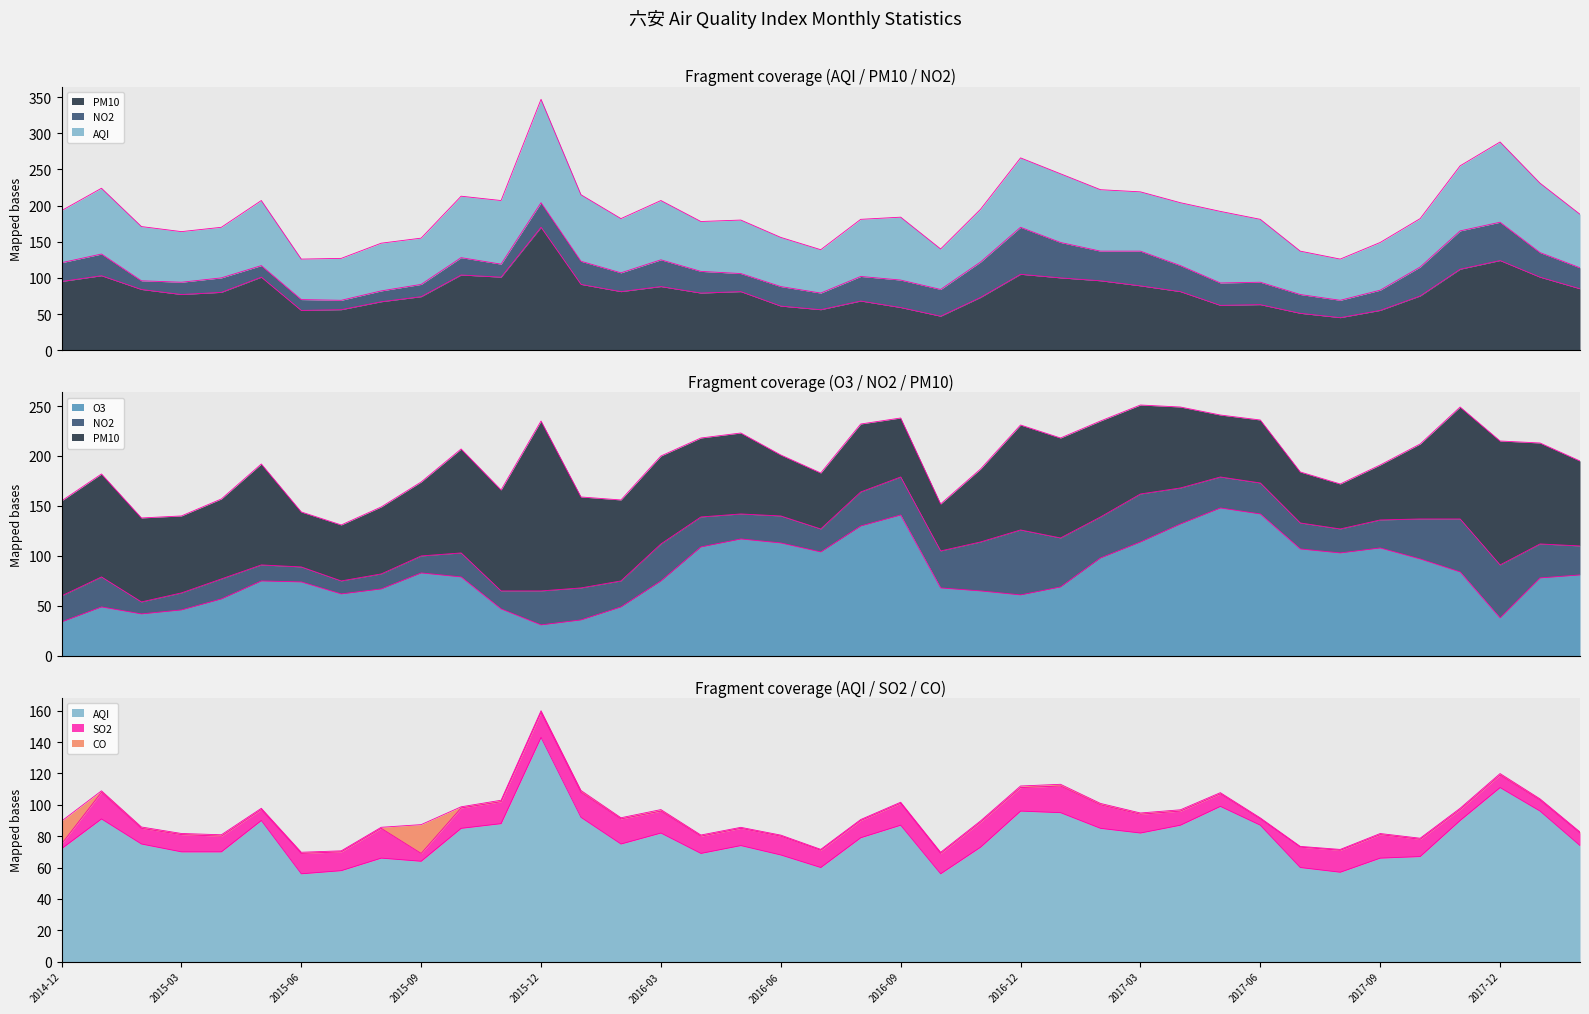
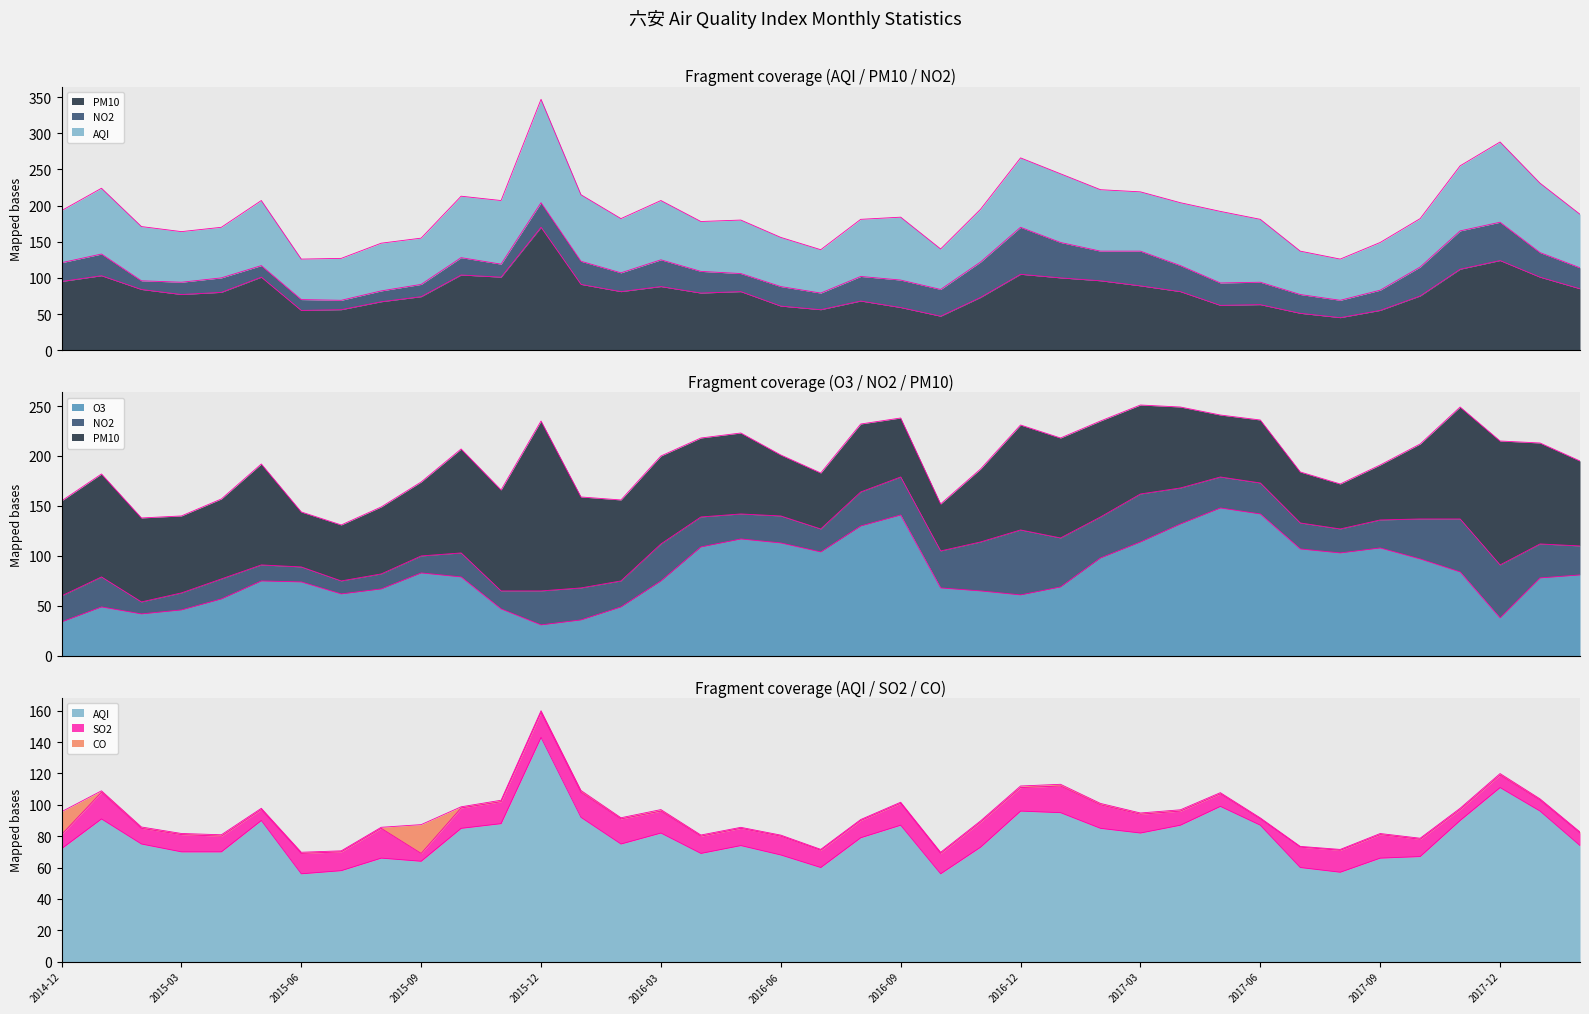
Fragment coverage (AQI / SO2 / CO), SO2, 2014-12: 3 -> 9
